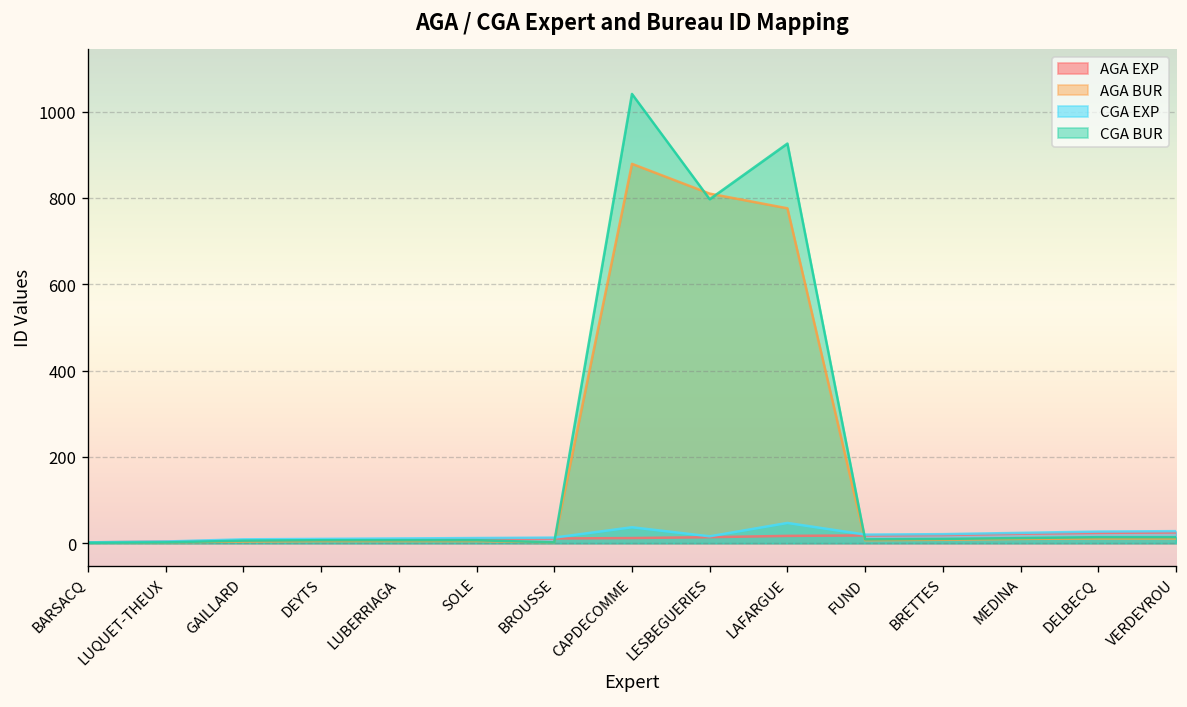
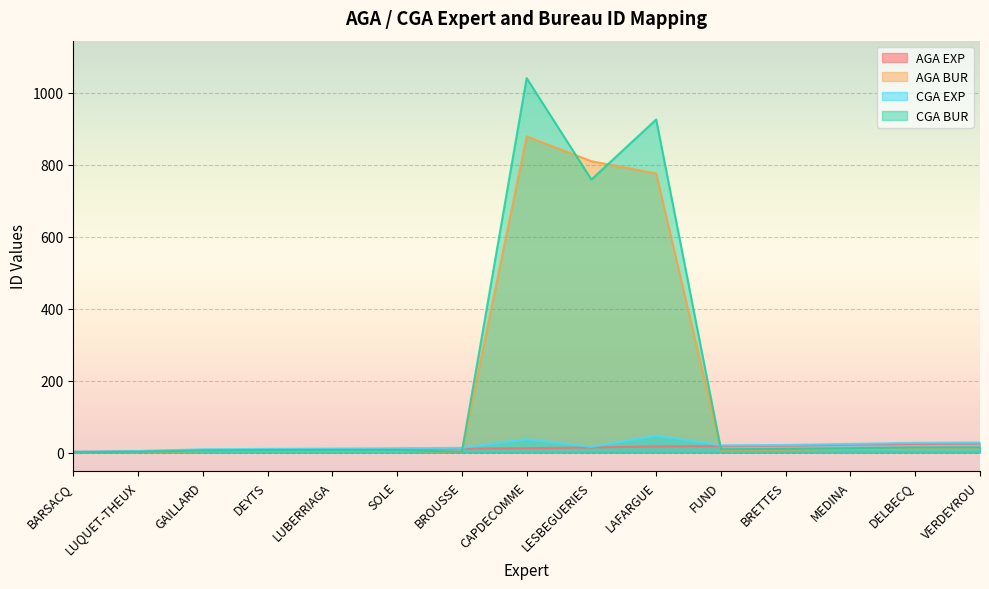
CGA BUR, LESBEGUERIES: 800 -> 760
